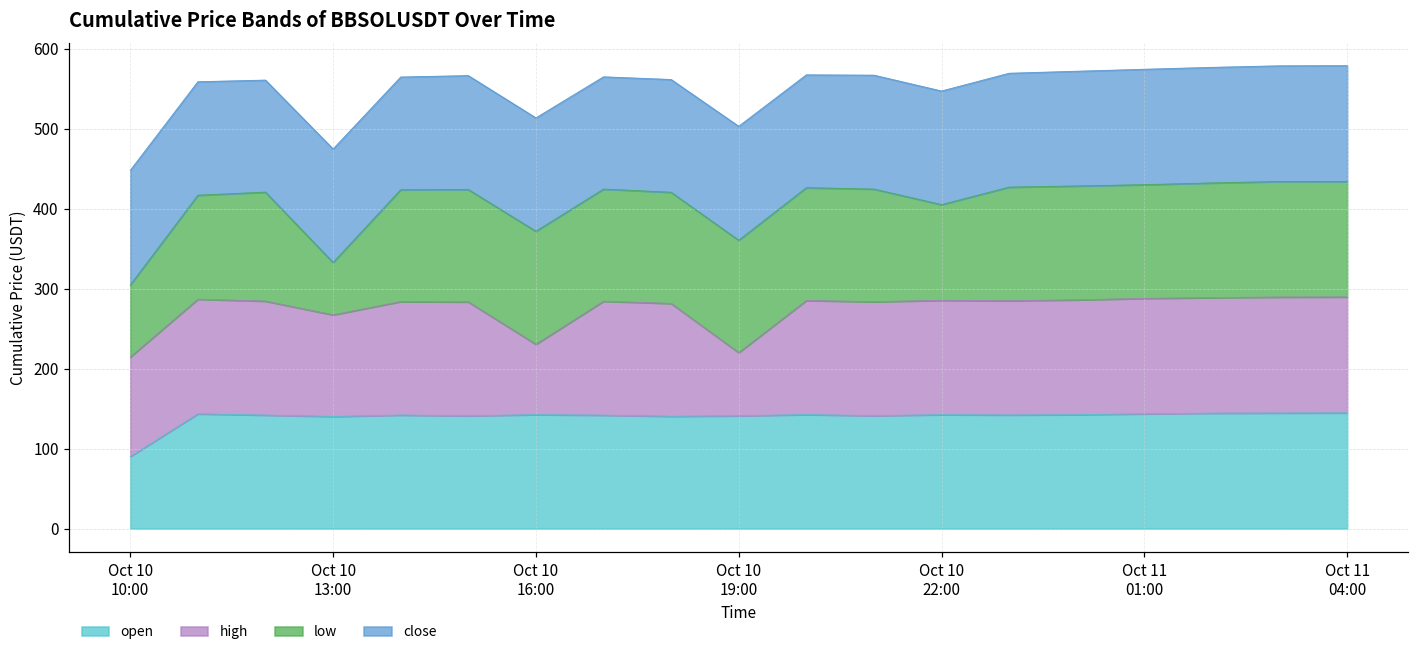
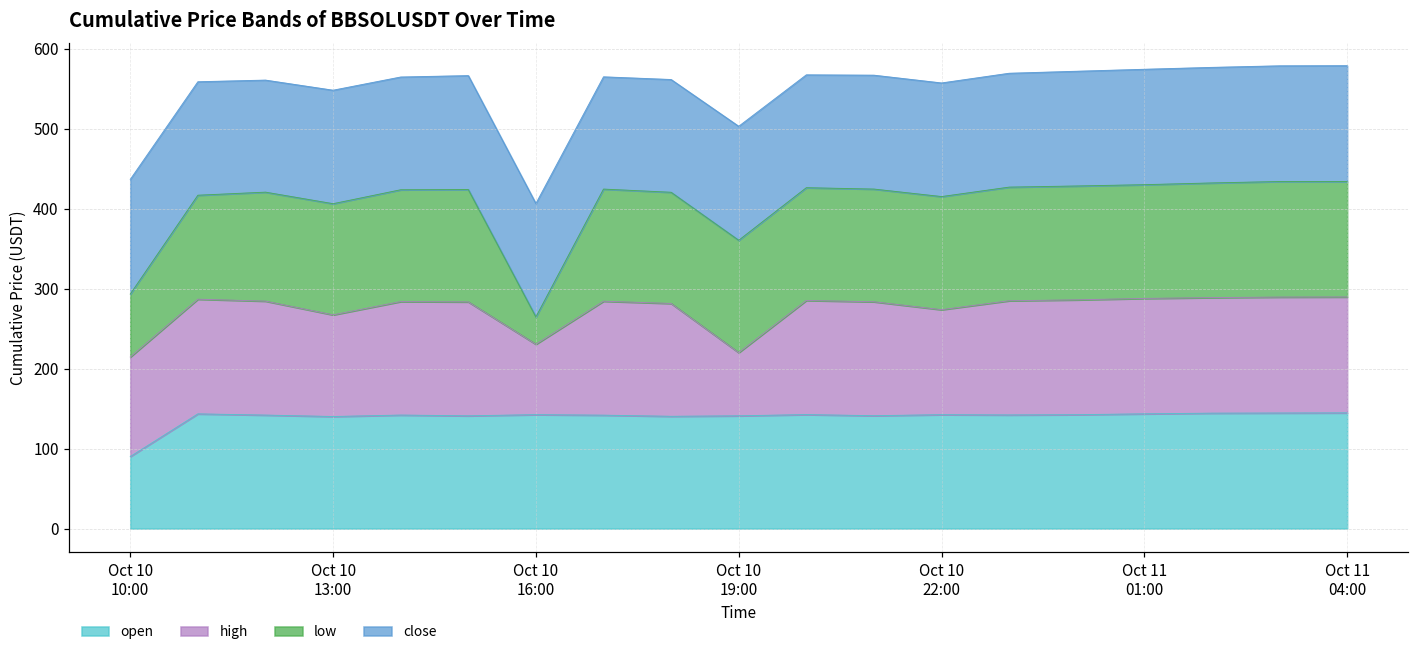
low, Oct 10 10:00: 90 -> 80
low, Oct 10 13:00: 70 -> 140
low, Oct 10 16:00: 140 -> 30
high, Oct 10 22:00: 140 -> 130
low, Oct 10 22:00: 120 -> 140
